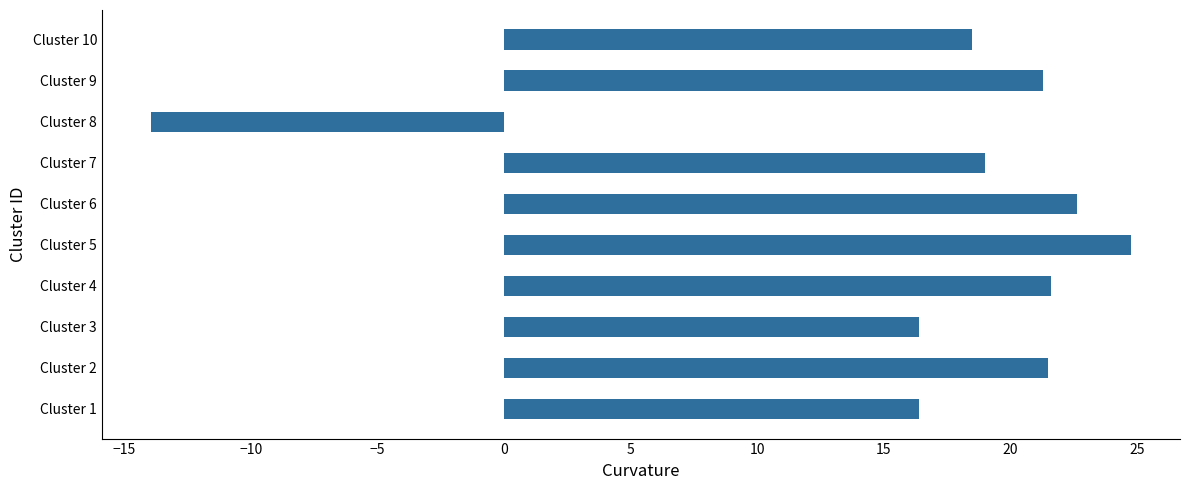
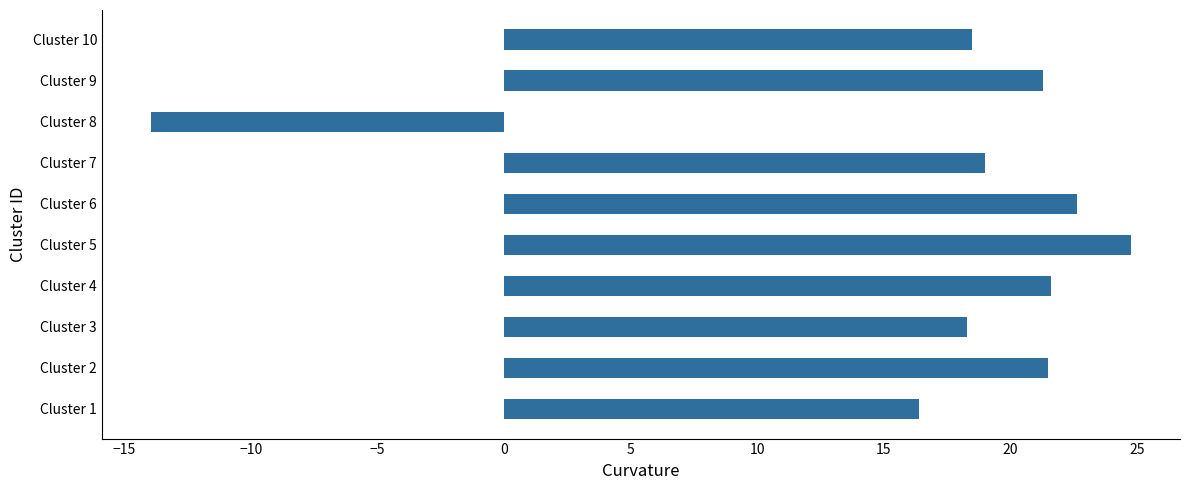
Cluster 3: 16.4 -> 18.3
